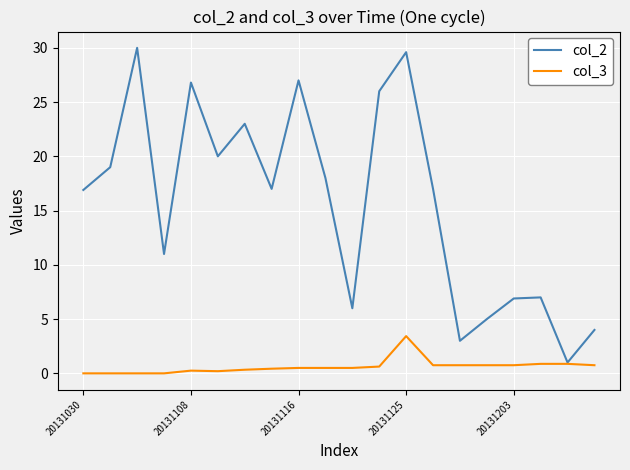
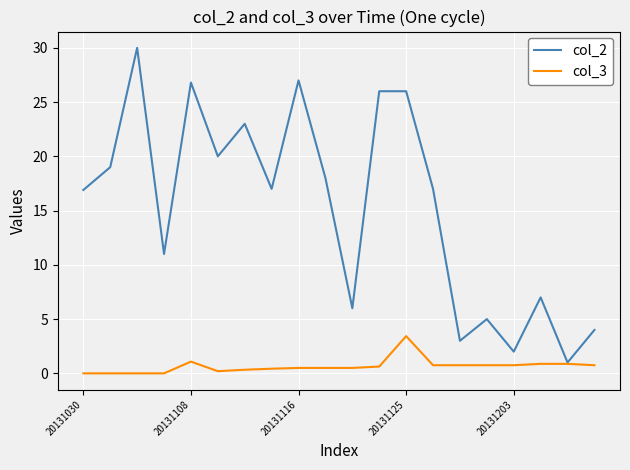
col_3, 20131108: 0.3 -> 1.1
col_2, 20131125: 29.6 -> 26.0
col_2, 20131203: 6.9 -> 2.0
